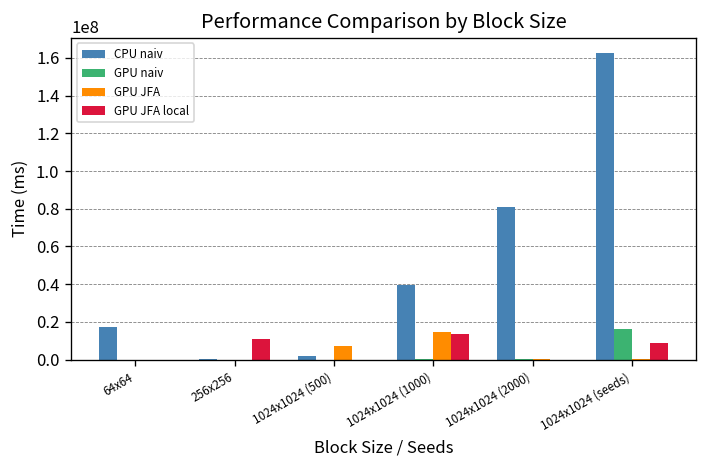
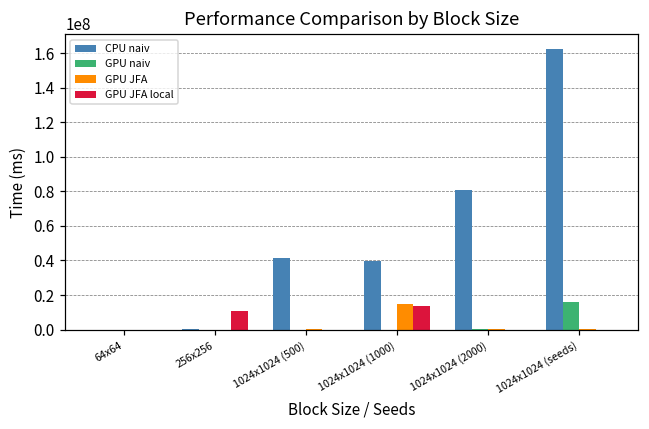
CPU naiv, 64x64: 17000000 -> 0
CPU naiv, 1024x1024 (500): 2000000 -> 42000000
GPU JFA, 1024x1024 (500): 7000000 -> 0
GPU JFA local, 1024x1024 (seeds): 9000000 -> 0
